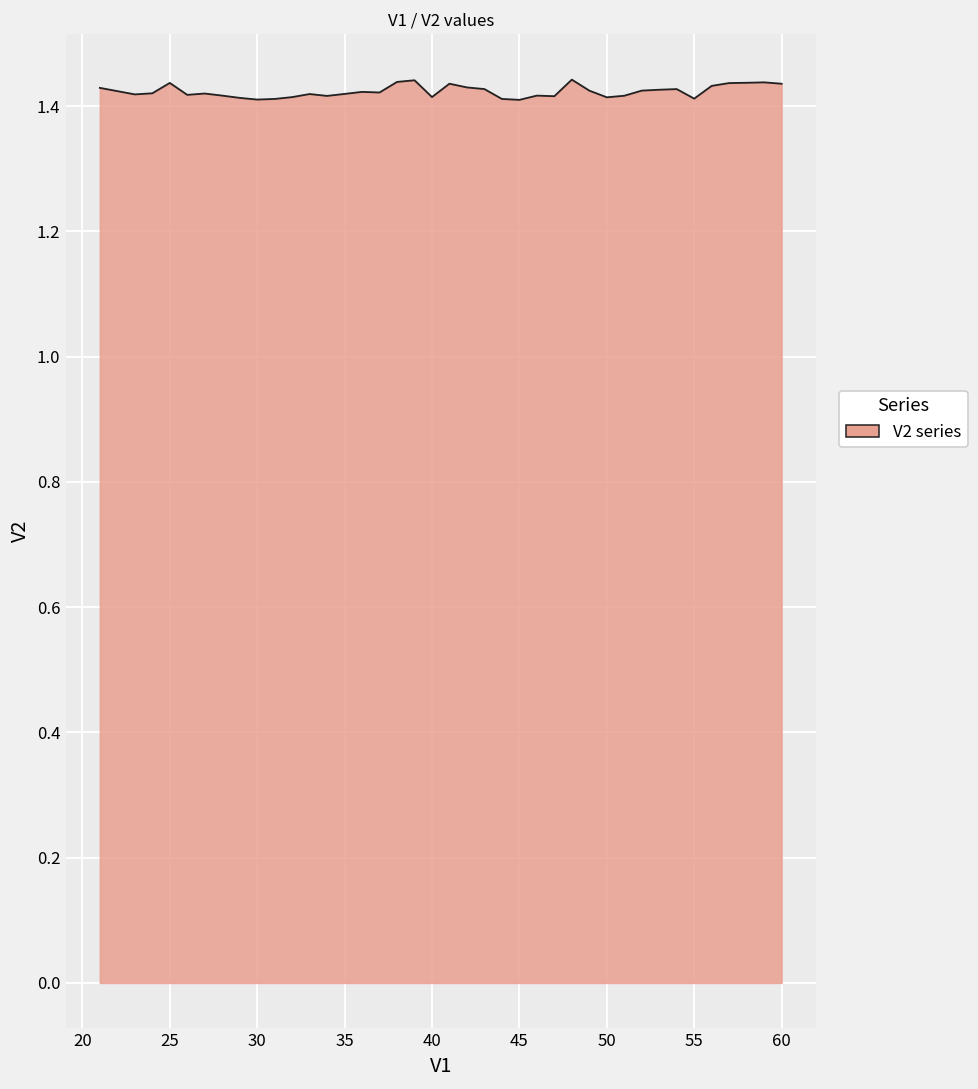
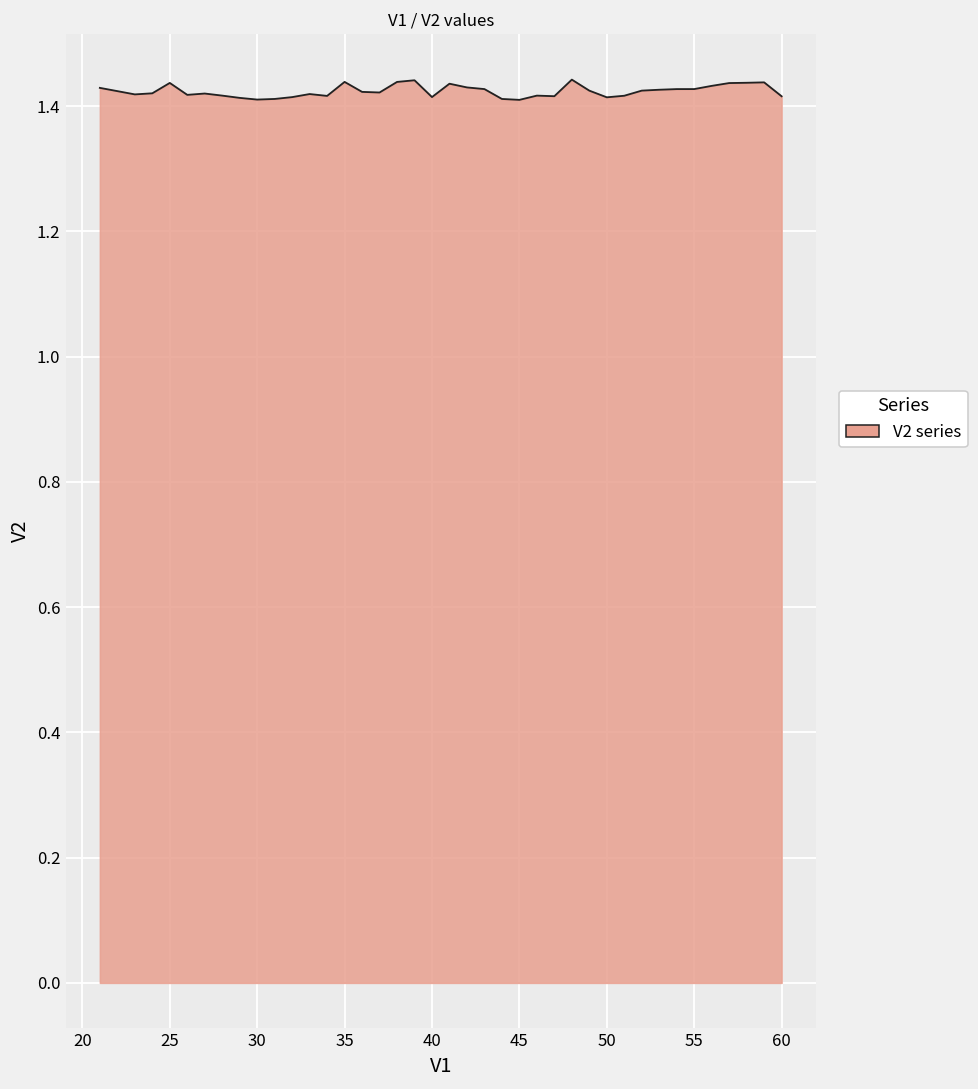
35: 1.42 -> 1.44
55: 1.41 -> 1.43
60: 1.44 -> 1.42
